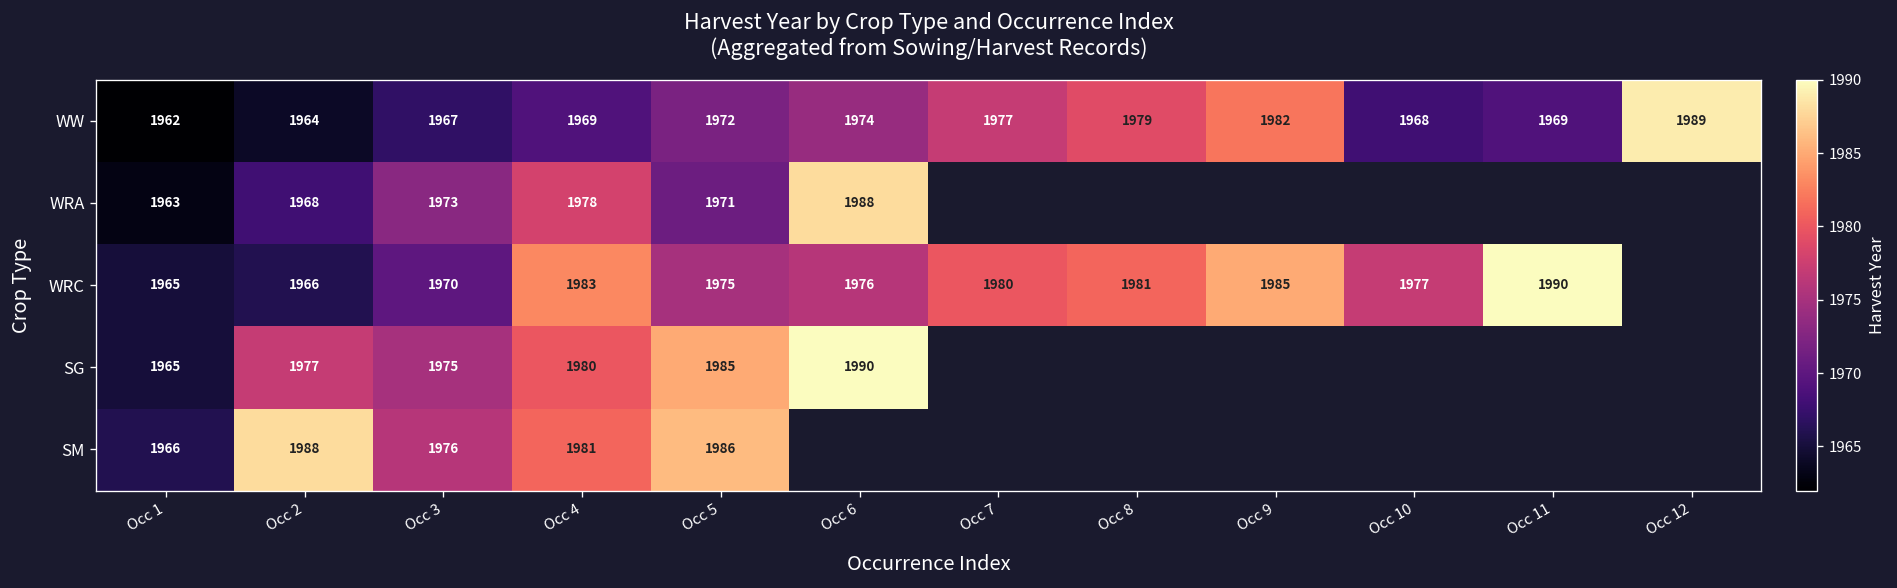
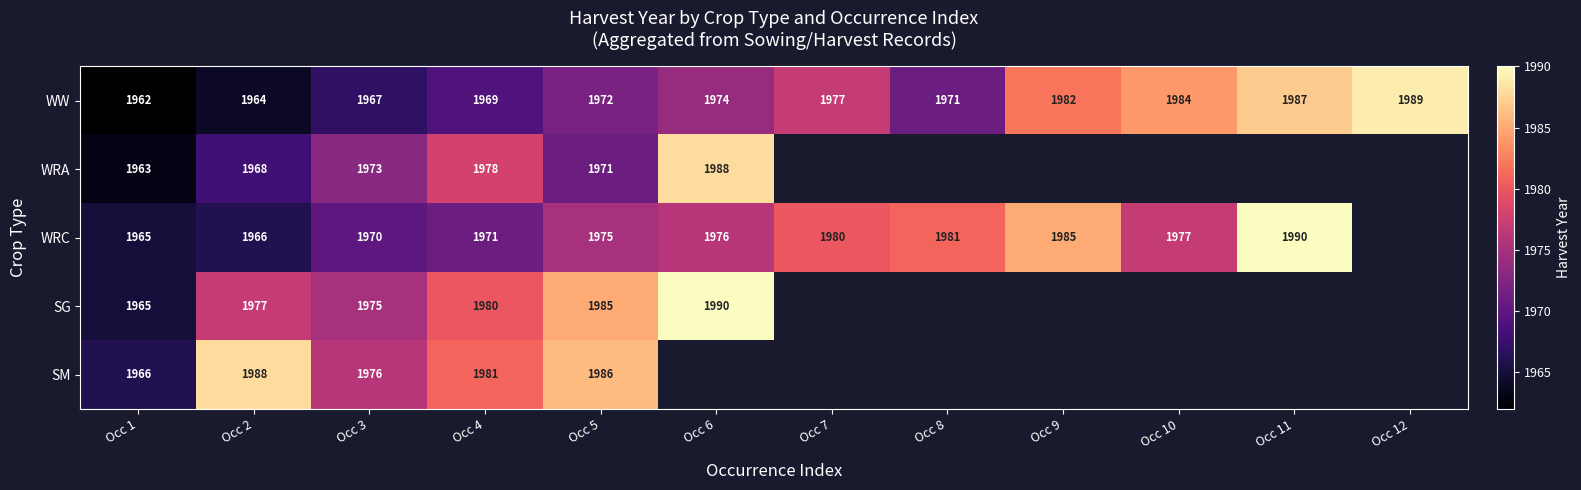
WW, Occ 8: 1979 -> 1971
WW, Occ 10: 1968 -> 1984
WW, Occ 11: 1969 -> 1987
WRC, Occ 4: 1983 -> 1971
